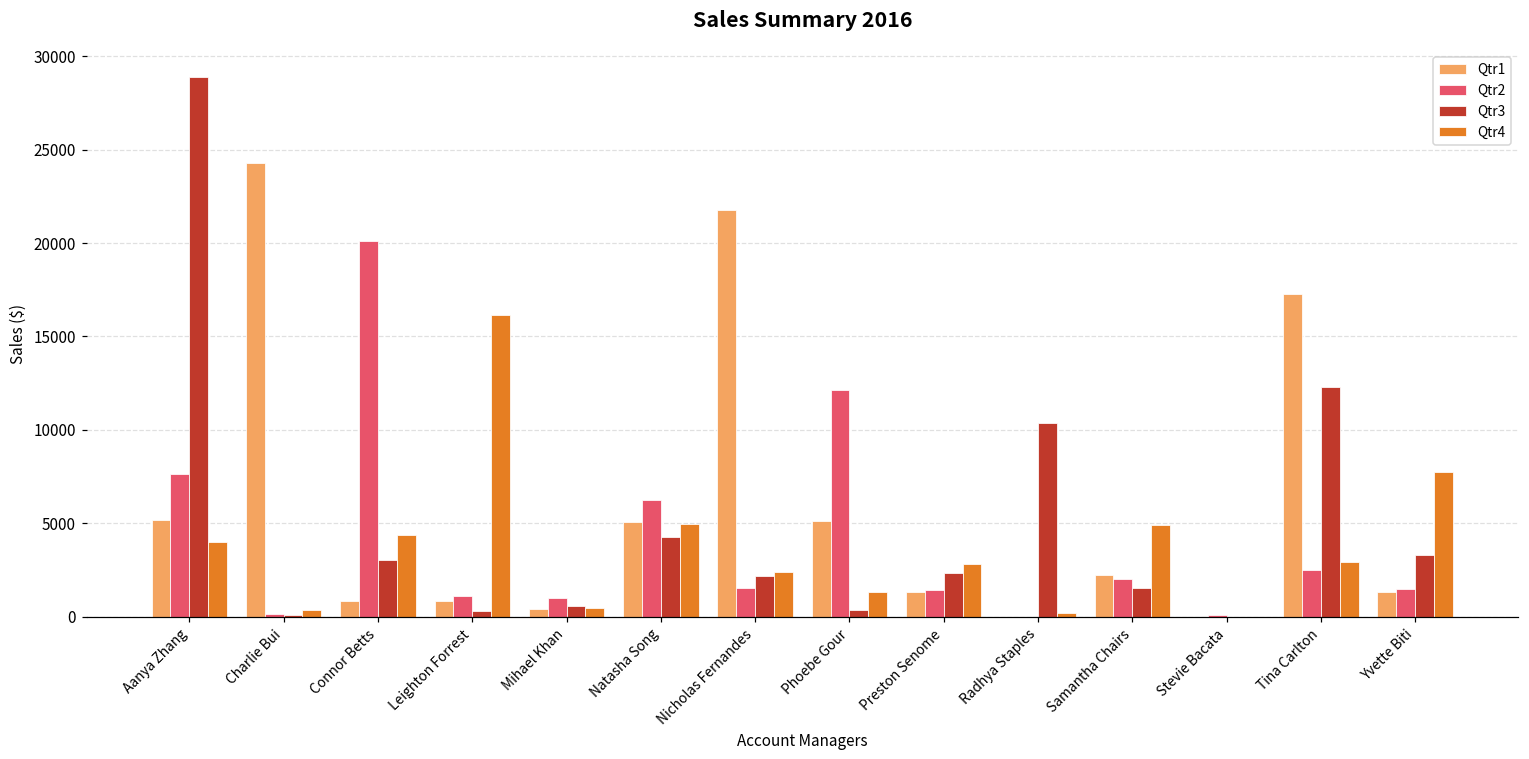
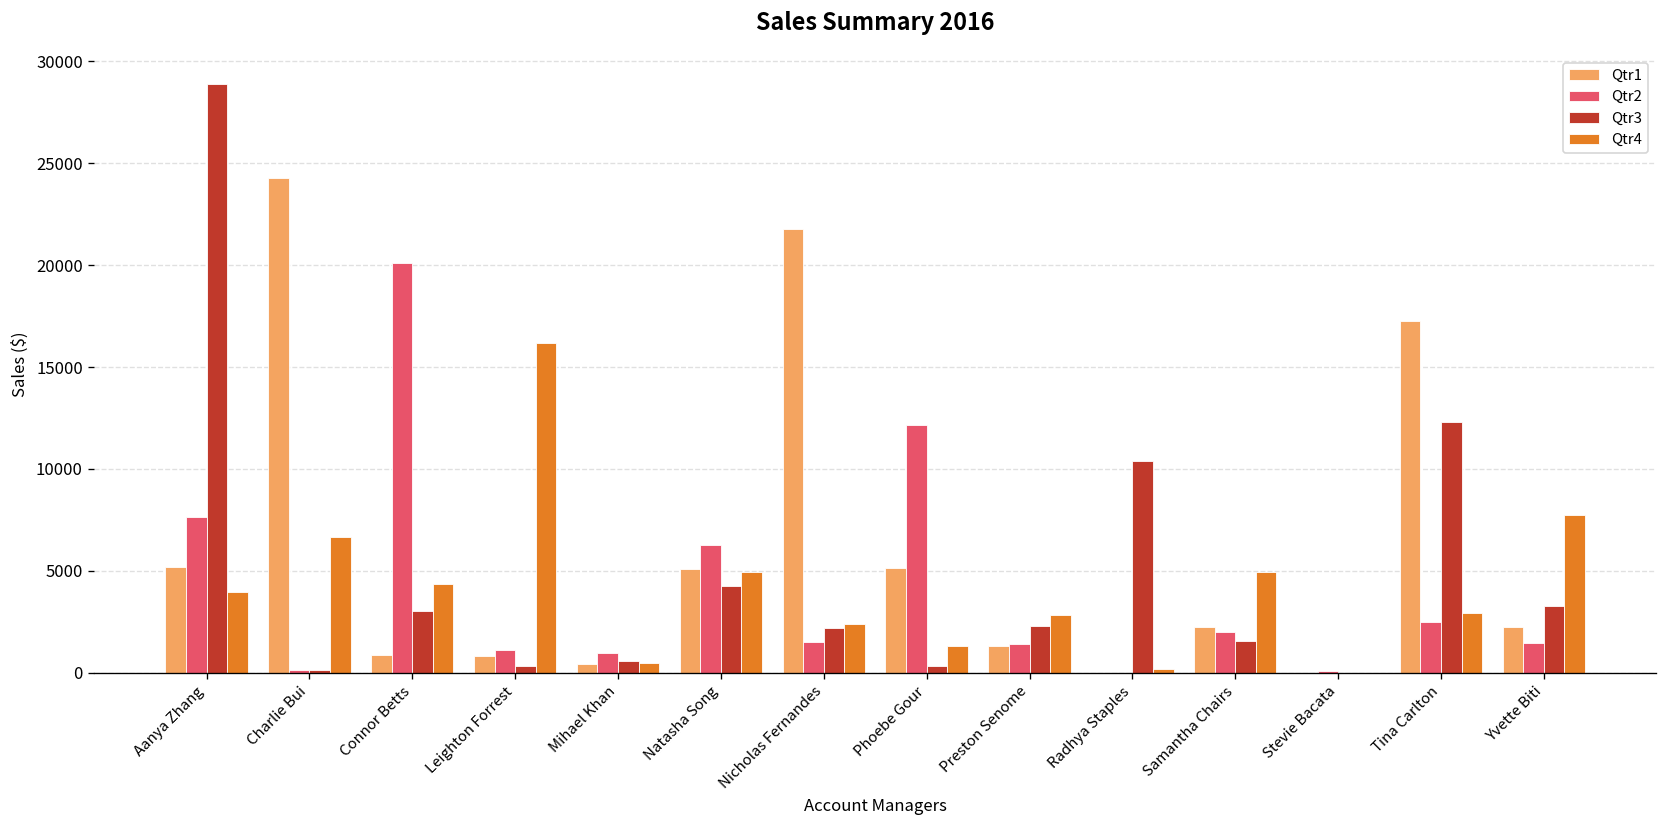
Qtr4, Charlie Bui: 400 -> 6700
Qtr1, Yvette Biti: 1300 -> 2300
